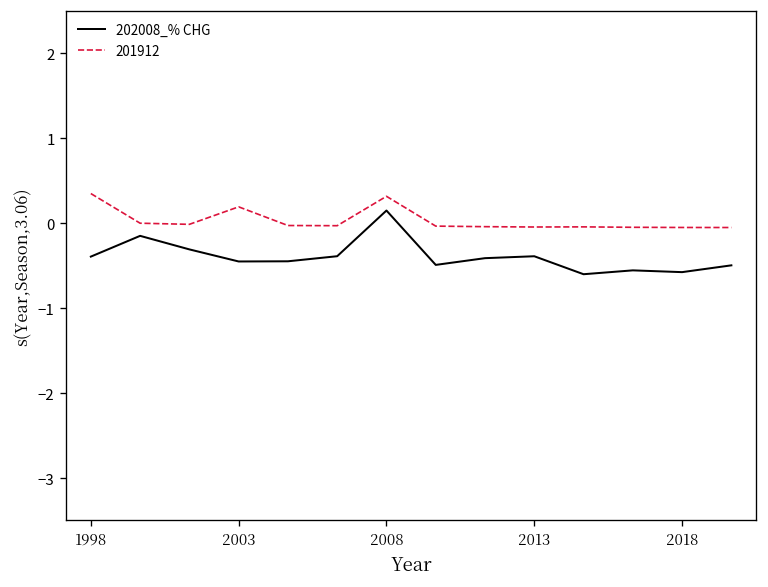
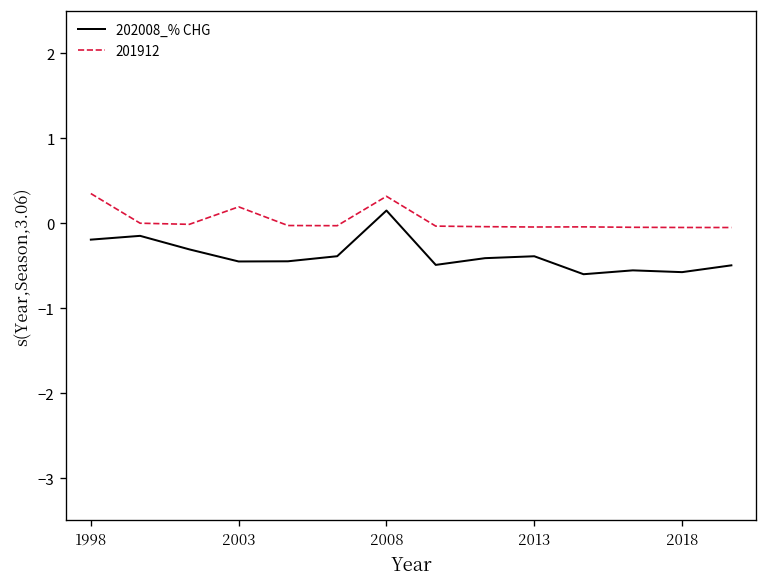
202008_% CHG, 1998: -0.4 -> -0.2
